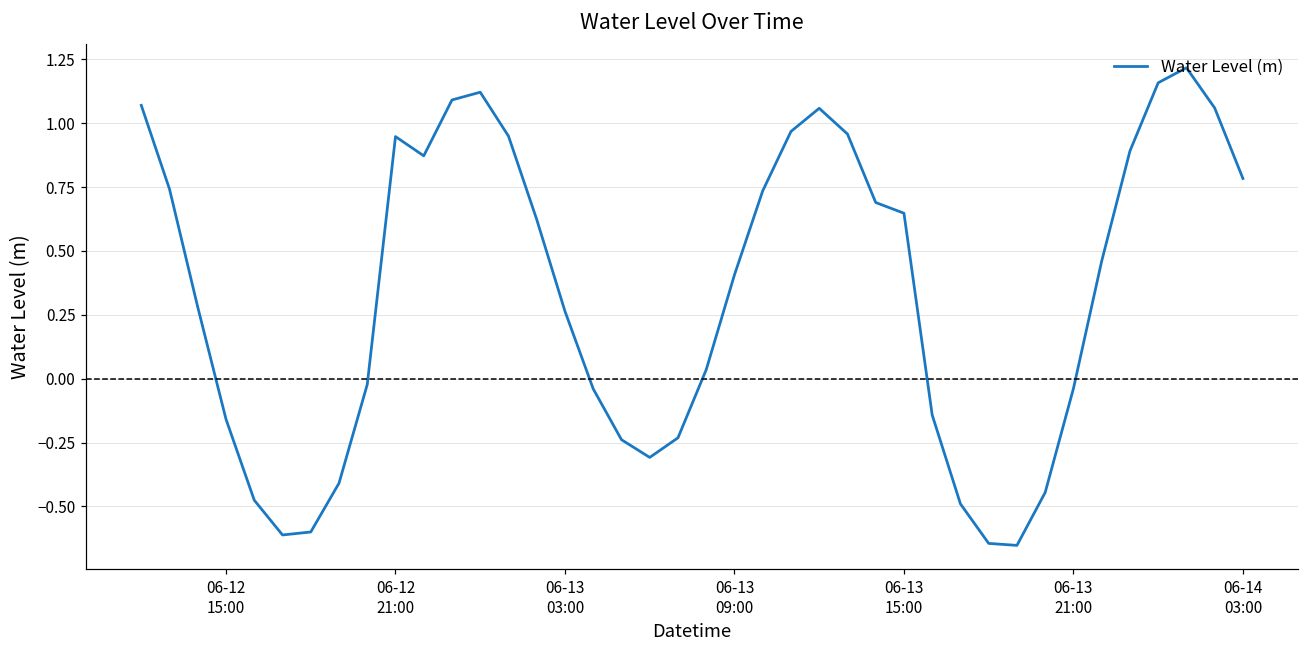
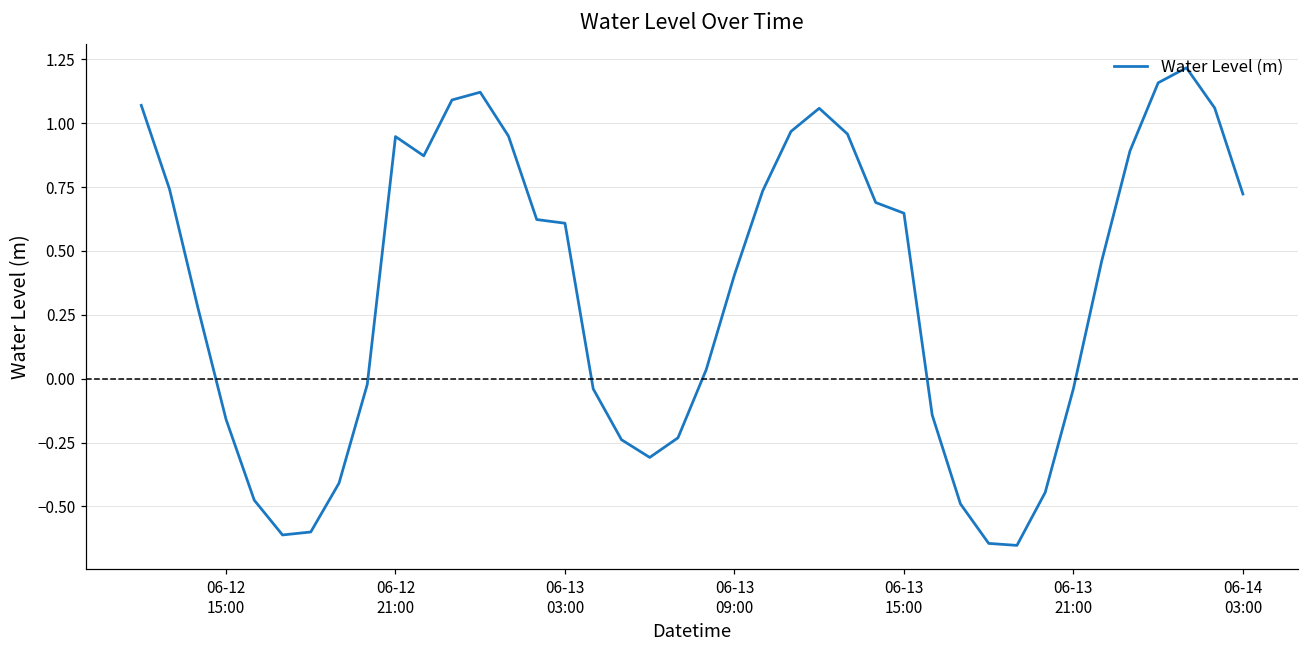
06-13 03:00: 0.26 -> 0.61
06-14 03:00: 0.78 -> 0.72
